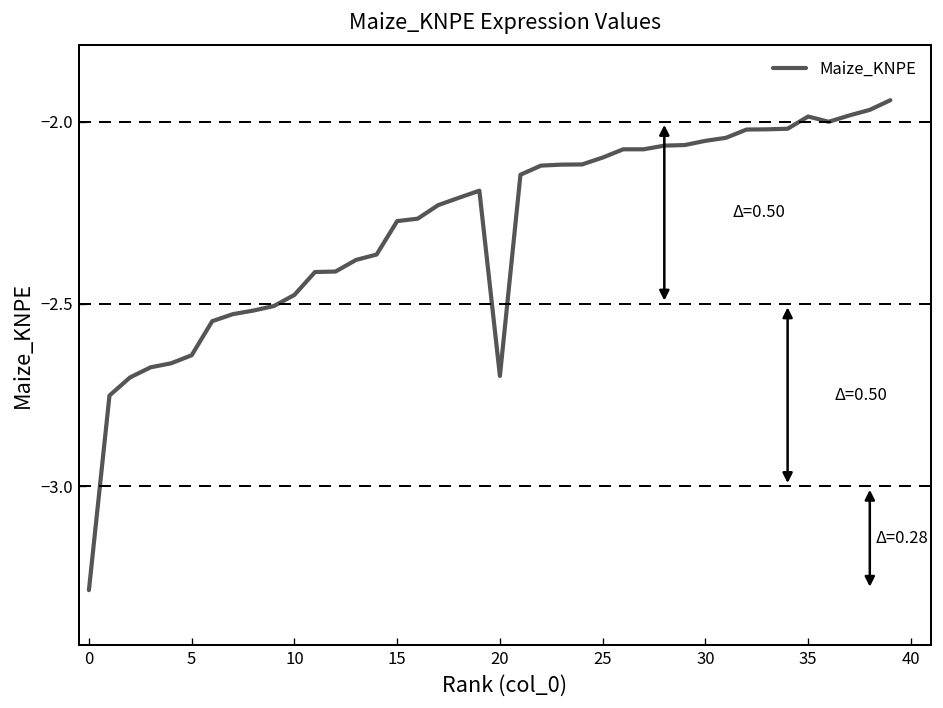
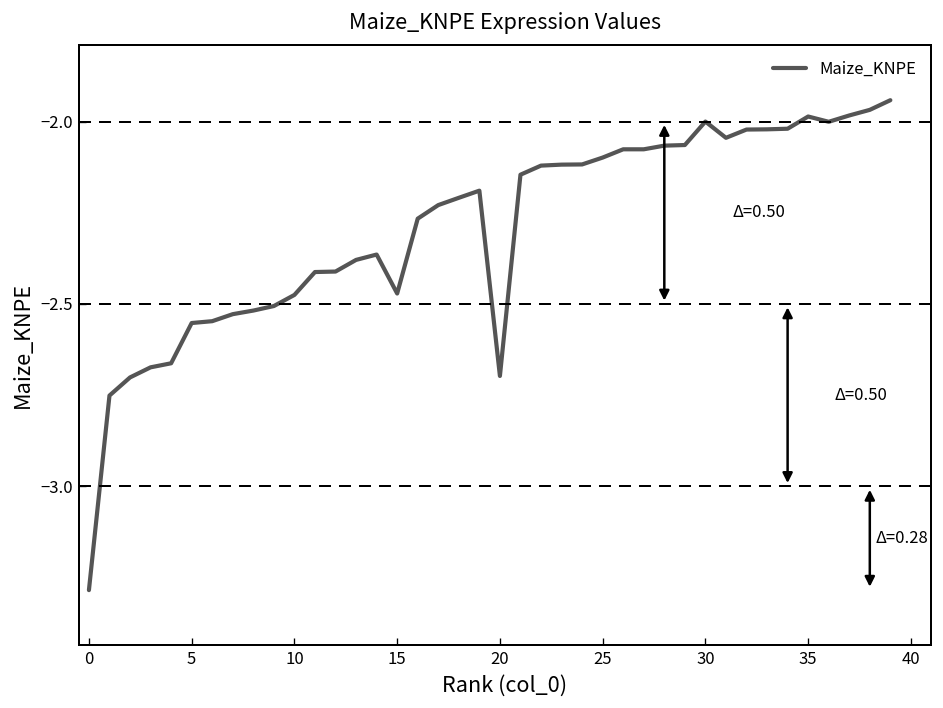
5: -2.64 -> -2.55
15: -2.27 -> -2.47
30: -2.05 -> -2.00
